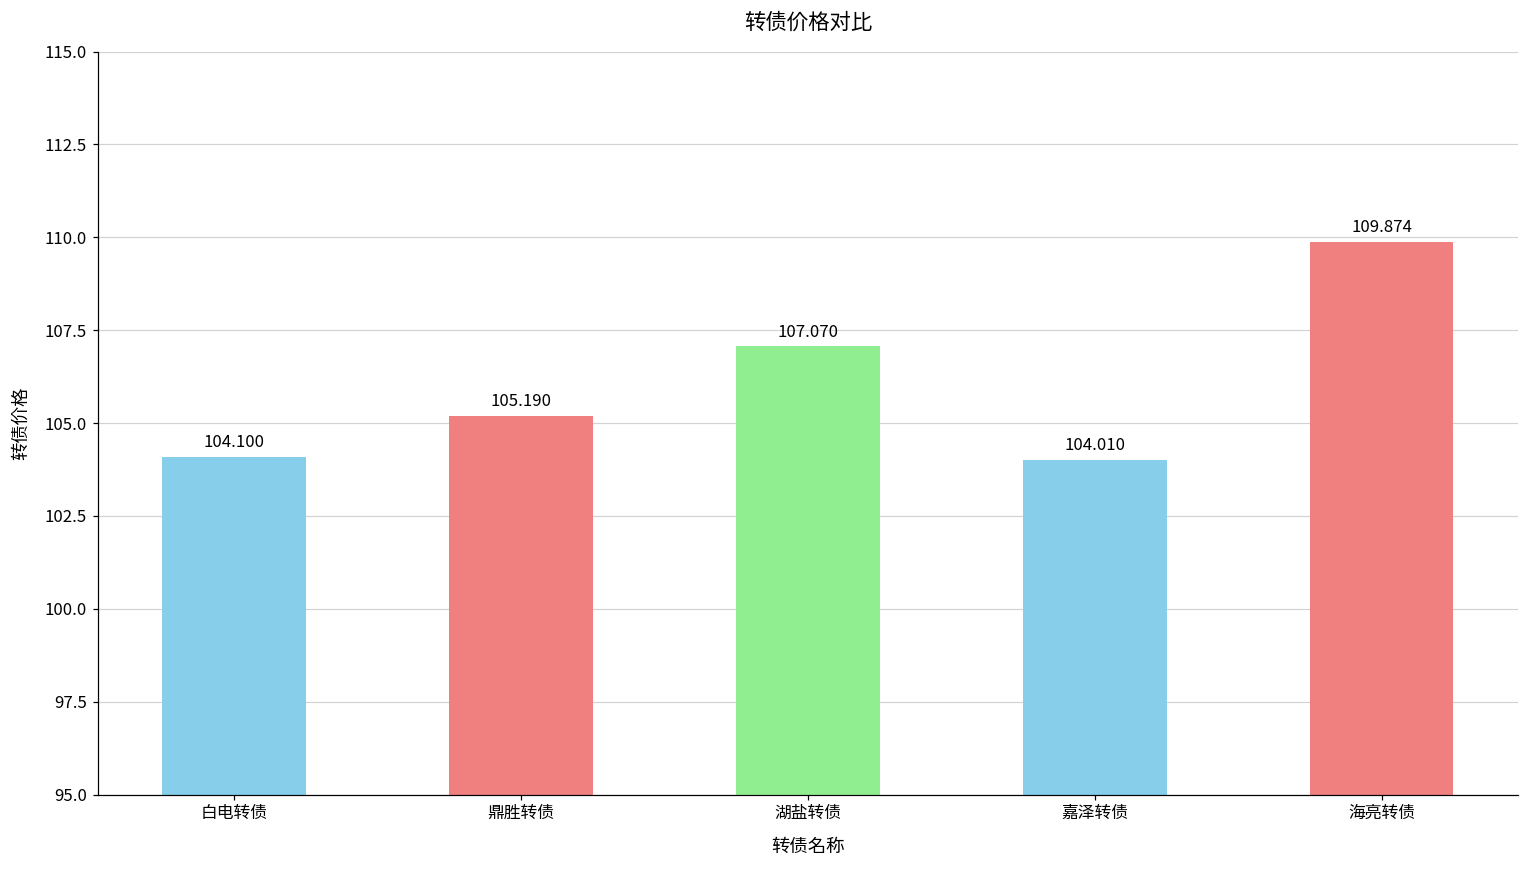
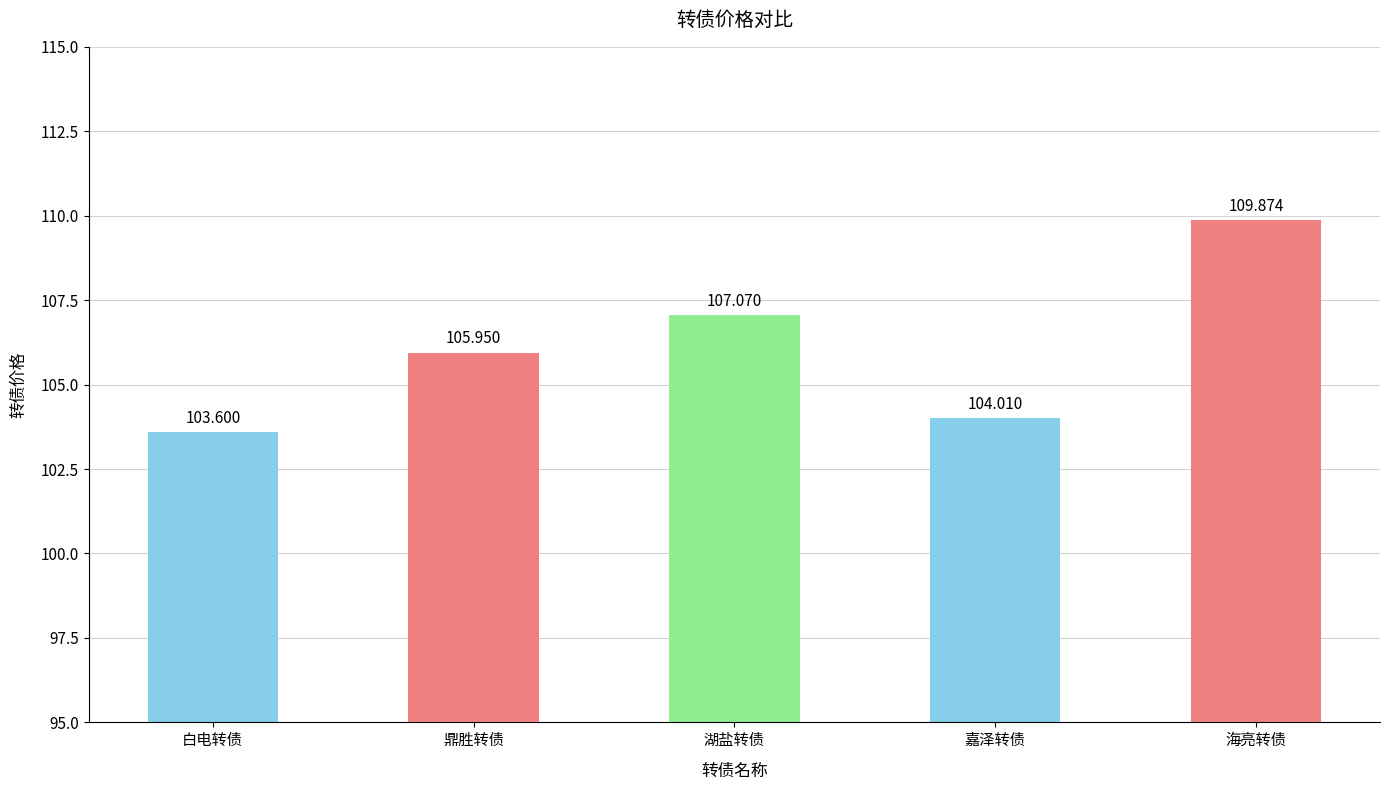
白电转债: 104.100 -> 103.600
鼎胜转债: 105.190 -> 105.950
